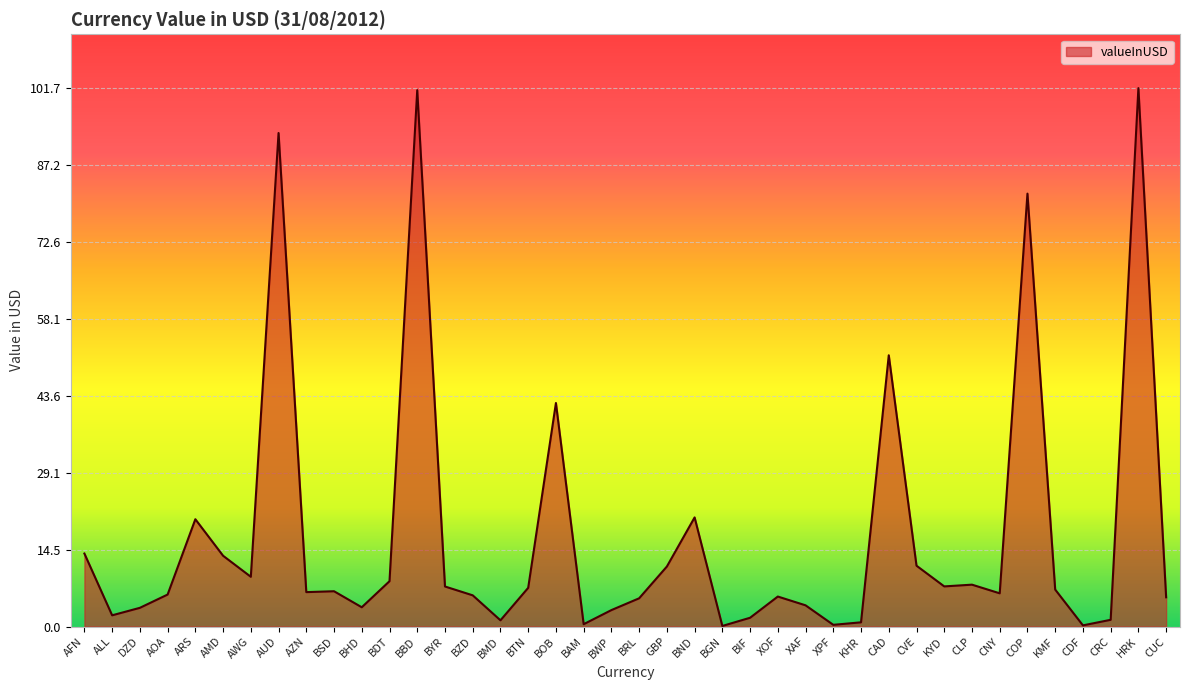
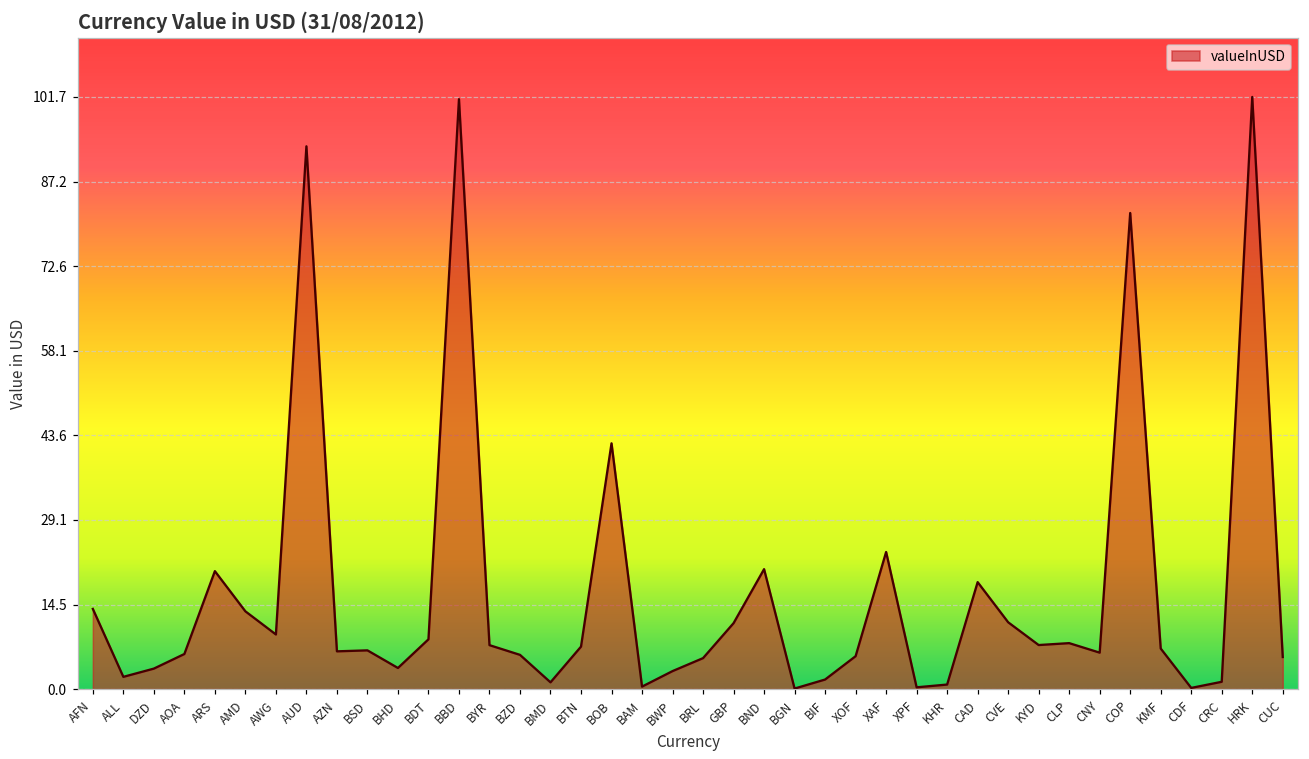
XAF: 4 -> 24
CAD: 51 -> 18
